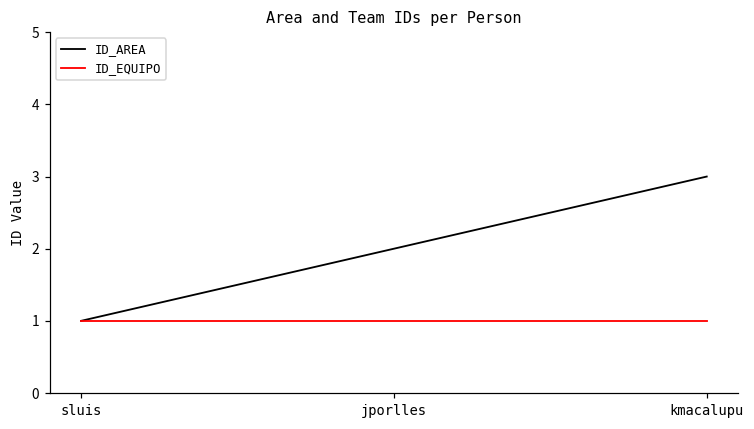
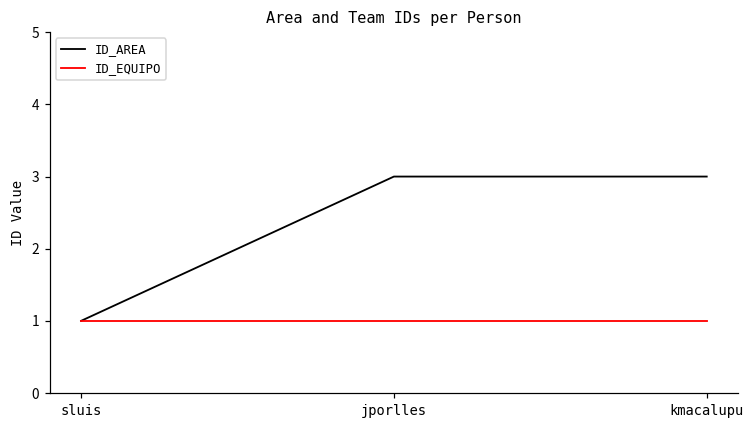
ID_AREA, jporlles: 2 -> 3
